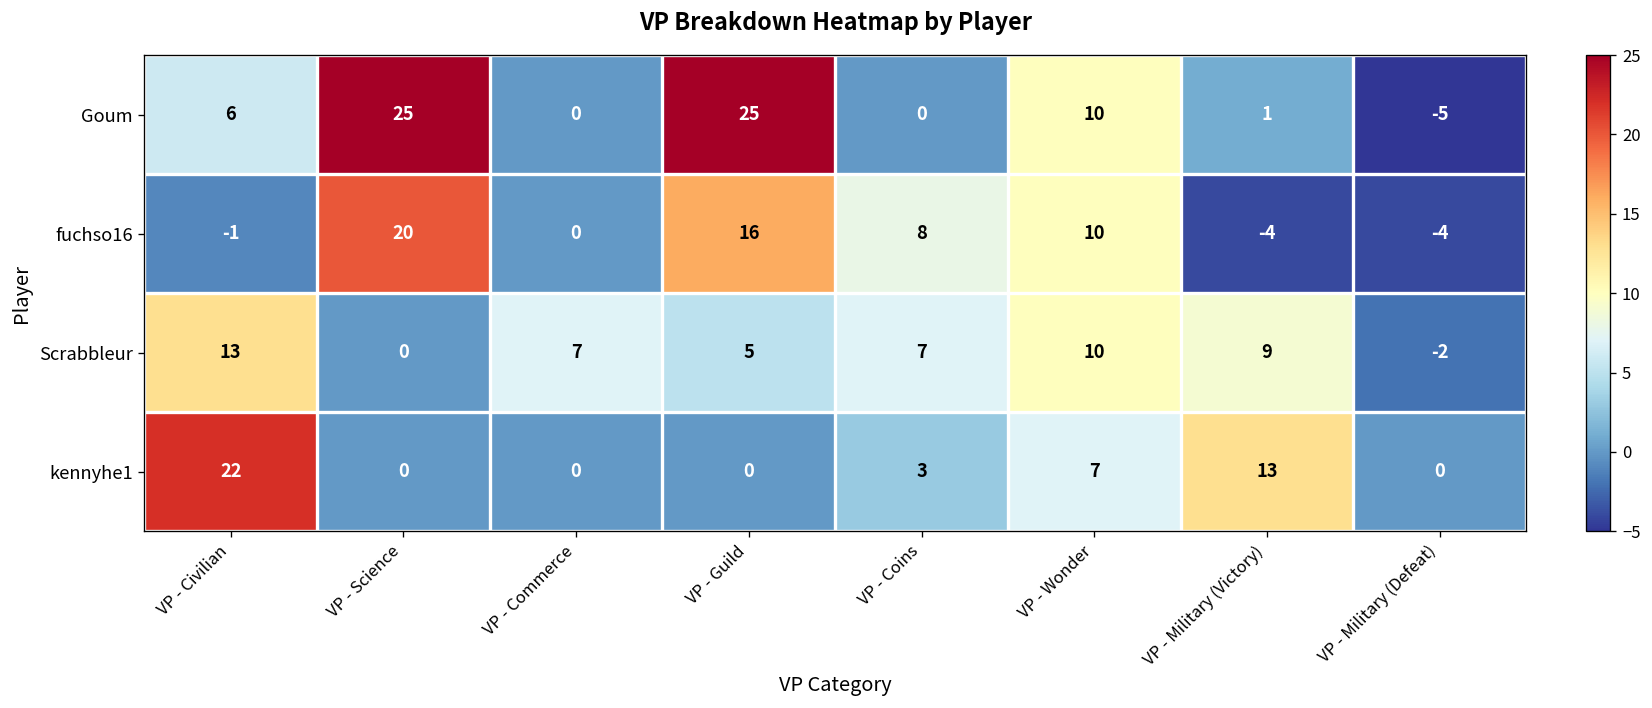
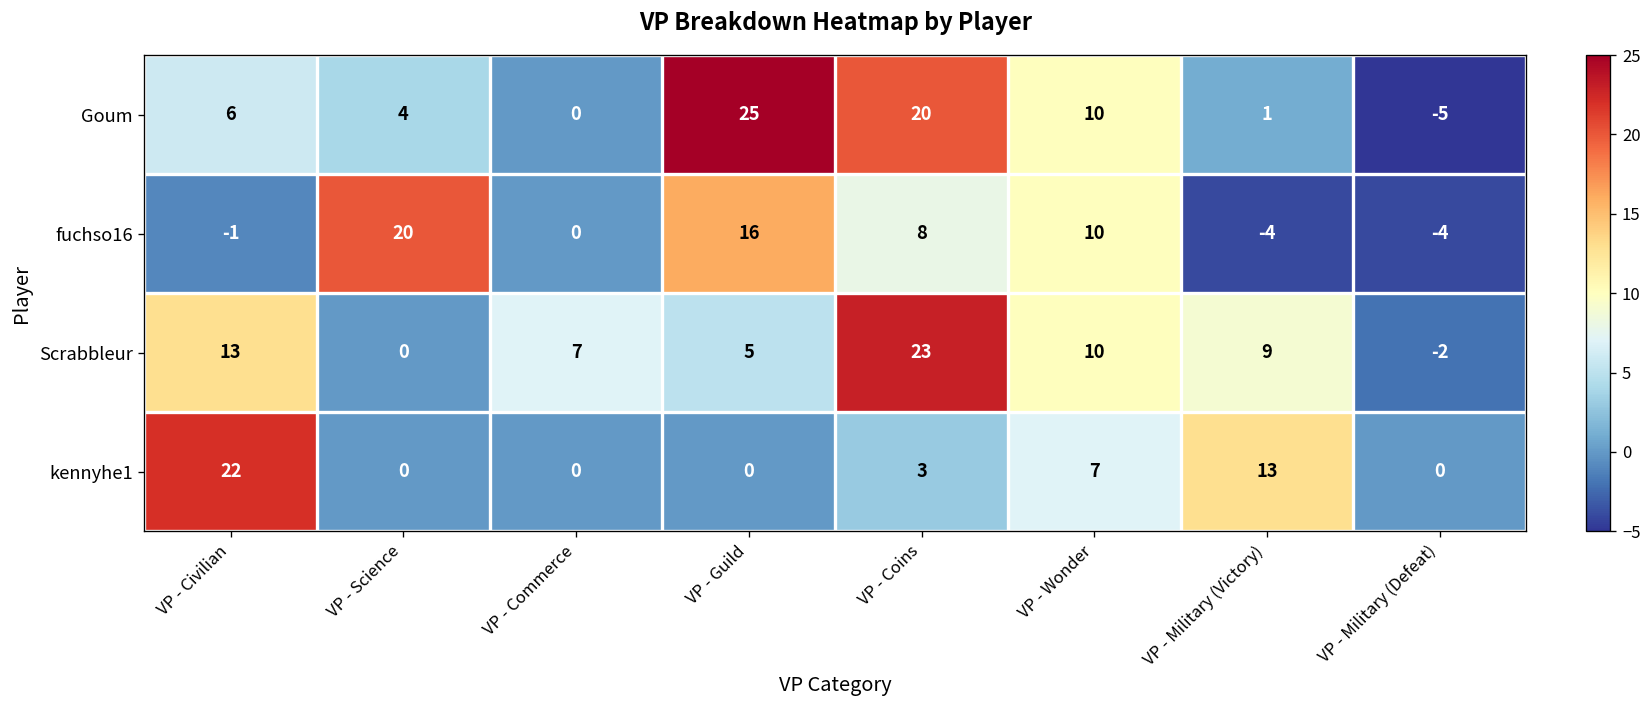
Goum, VP - Science: 25 -> 4
Goum, VP - Coins: 0 -> 20
Scrabbleur, VP - Coins: 7 -> 23
